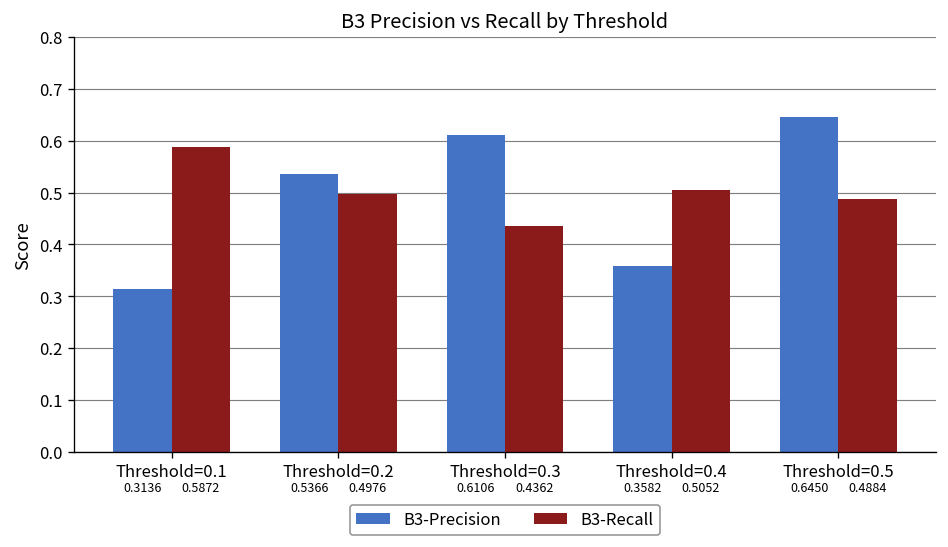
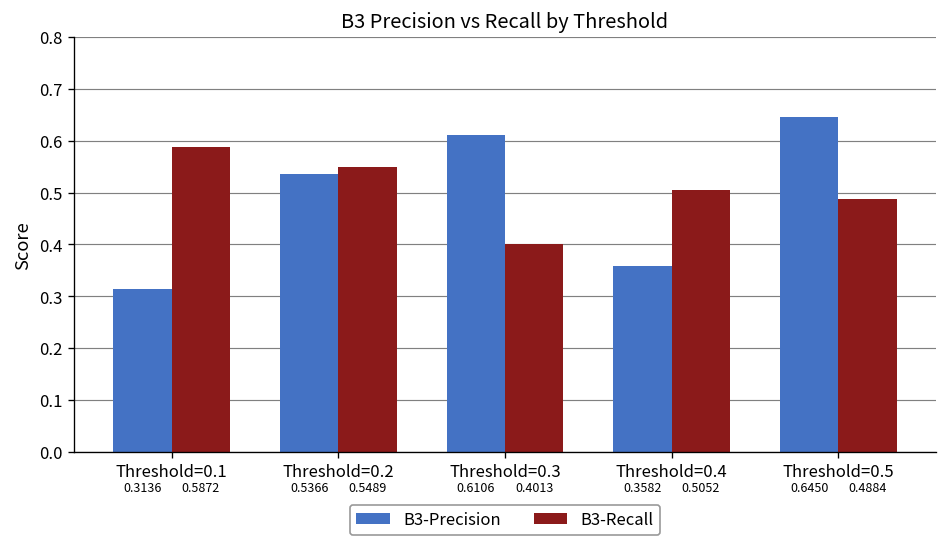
B3-Recall, Threshold=0.2: 0.4976 -> 0.5489
B3-Recall, Threshold=0.3: 0.4362 -> 0.4013
